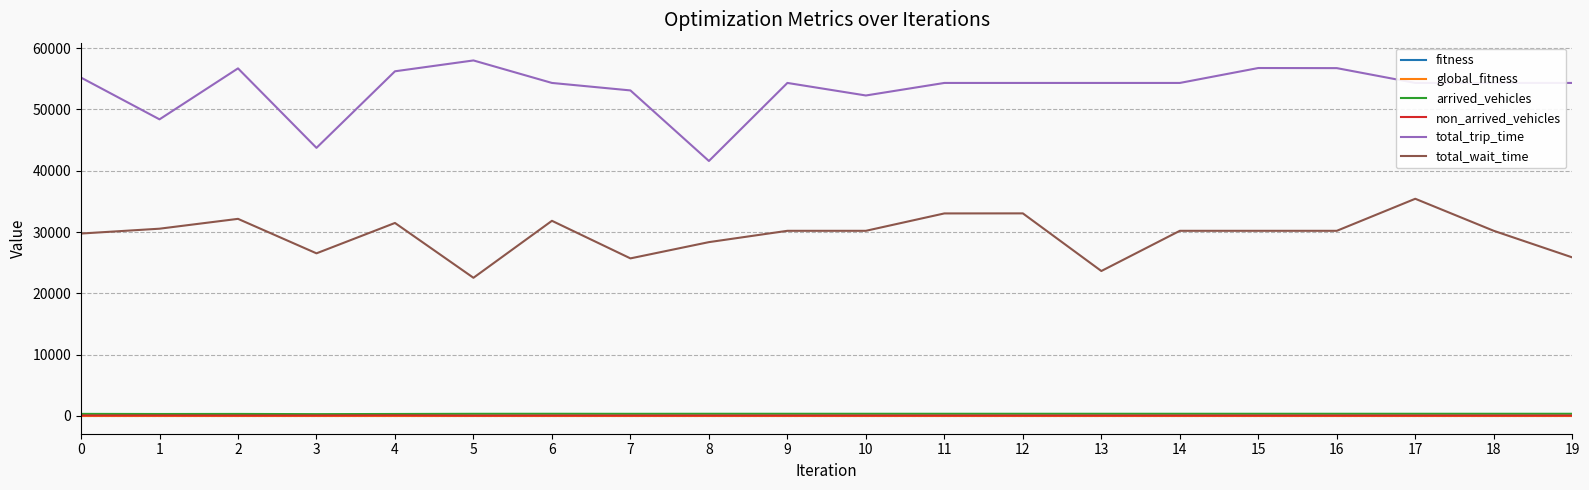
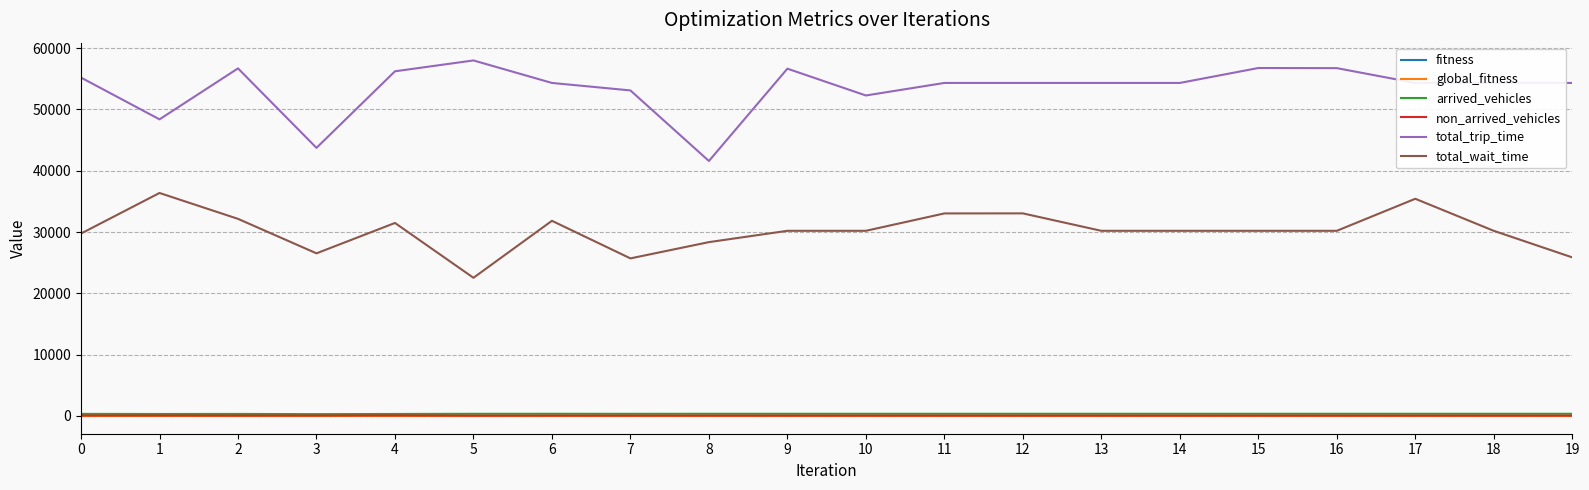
total_wait_time, 1: 31000 -> 36000
total_trip_time, 9: 54000 -> 57000
total_wait_time, 13: 24000 -> 30000
